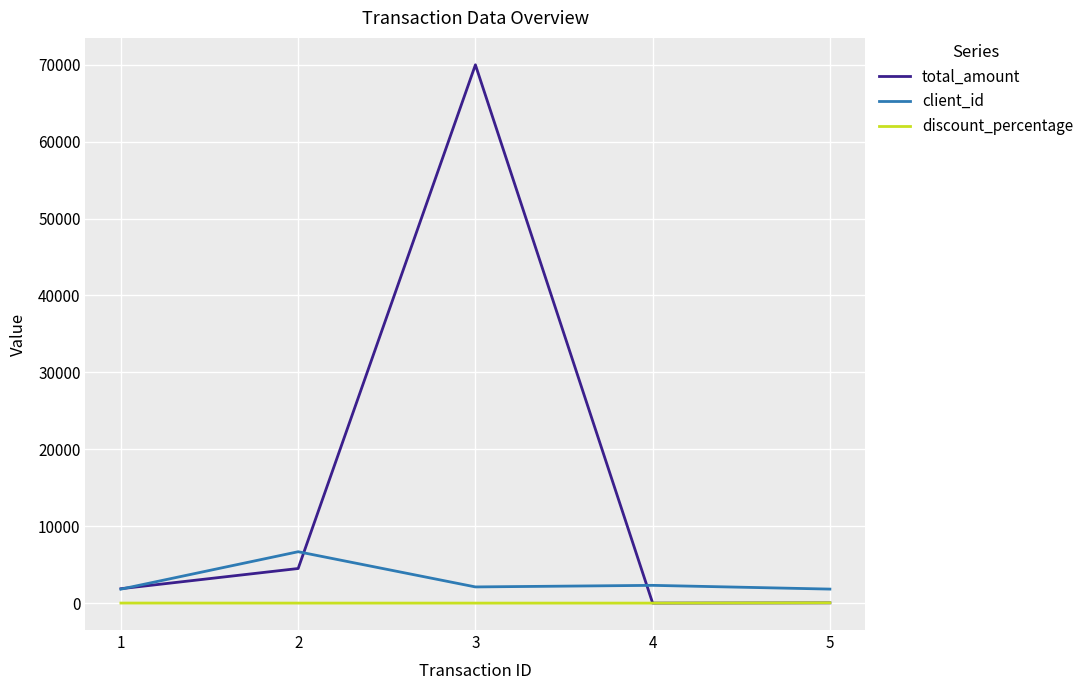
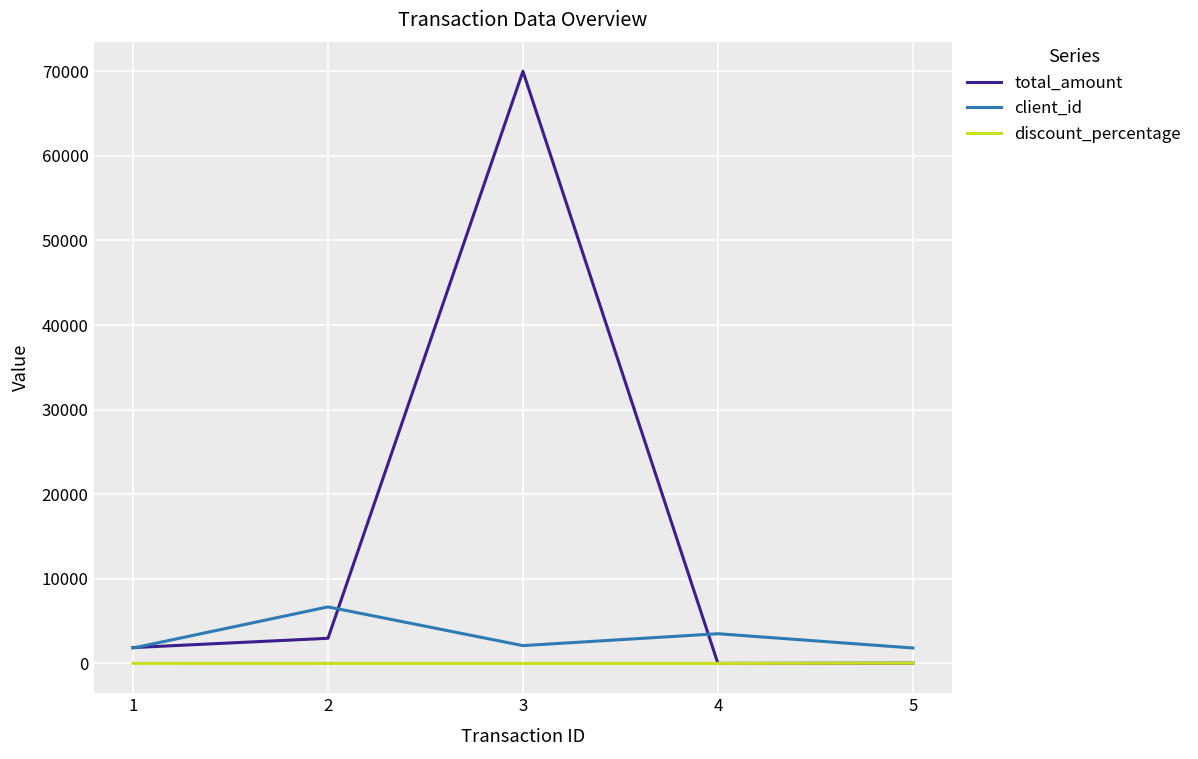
total_amount, 2: 5000 -> 3000
client_id, 4: 2000 -> 4000
